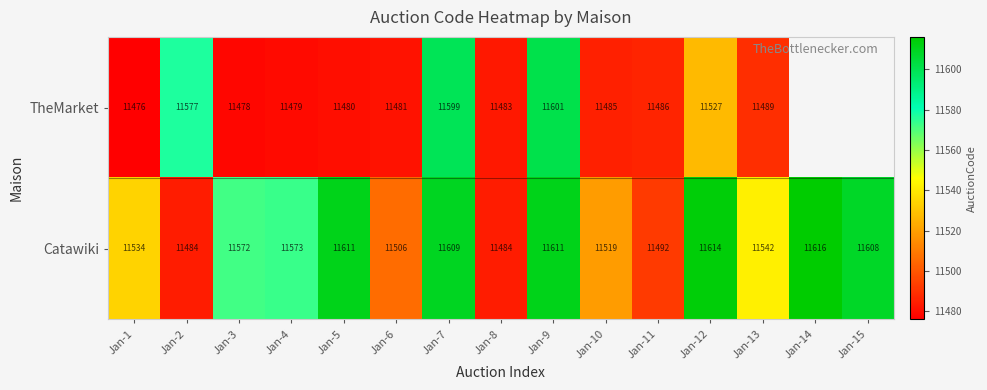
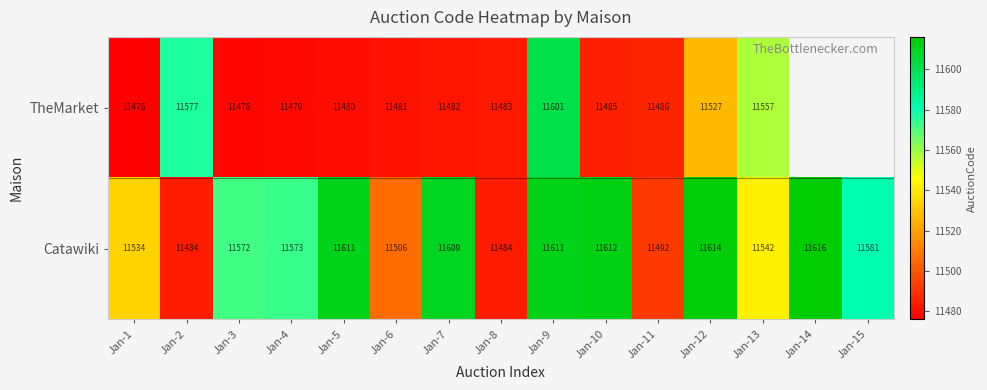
TheMarket, Jan-7: 11599 -> 11482
TheMarket, Jan-13: 11489 -> 11557
Catawiki, Jan-10: 11519 -> 11612
Catawiki, Jan-15: 11608 -> 11581
